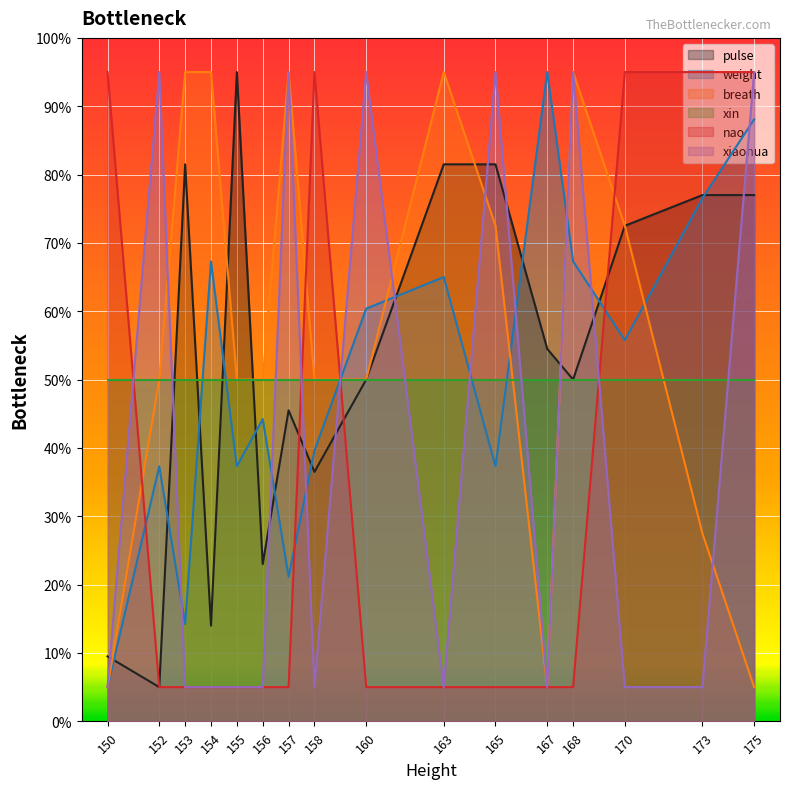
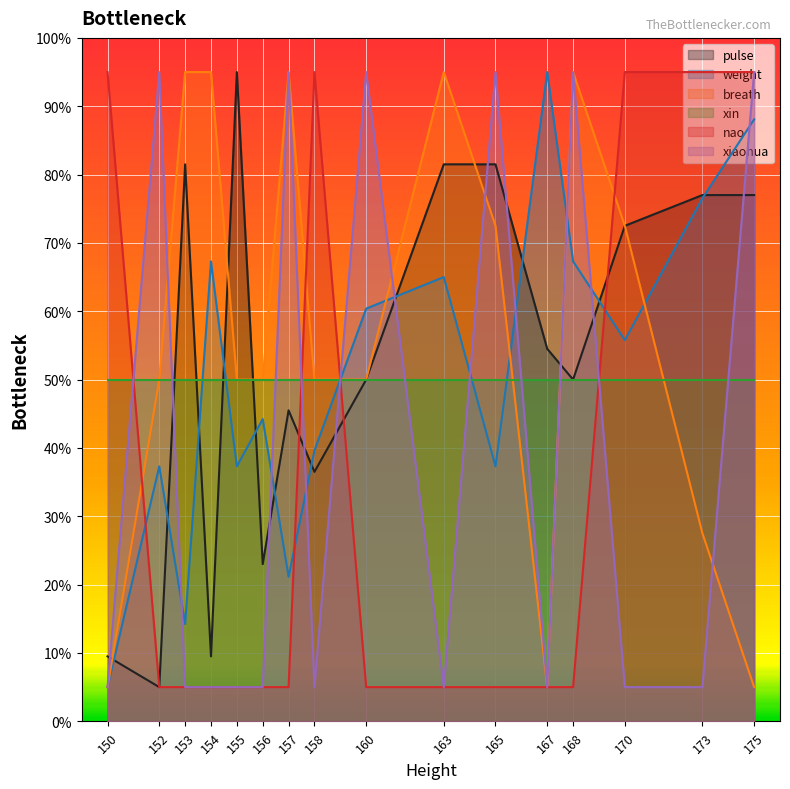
pulse, 154: 14% -> 10%
